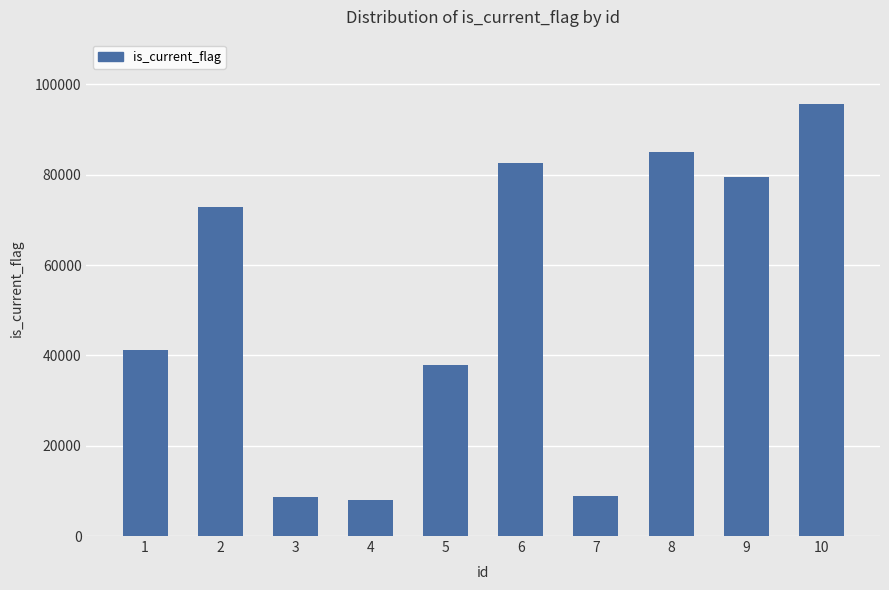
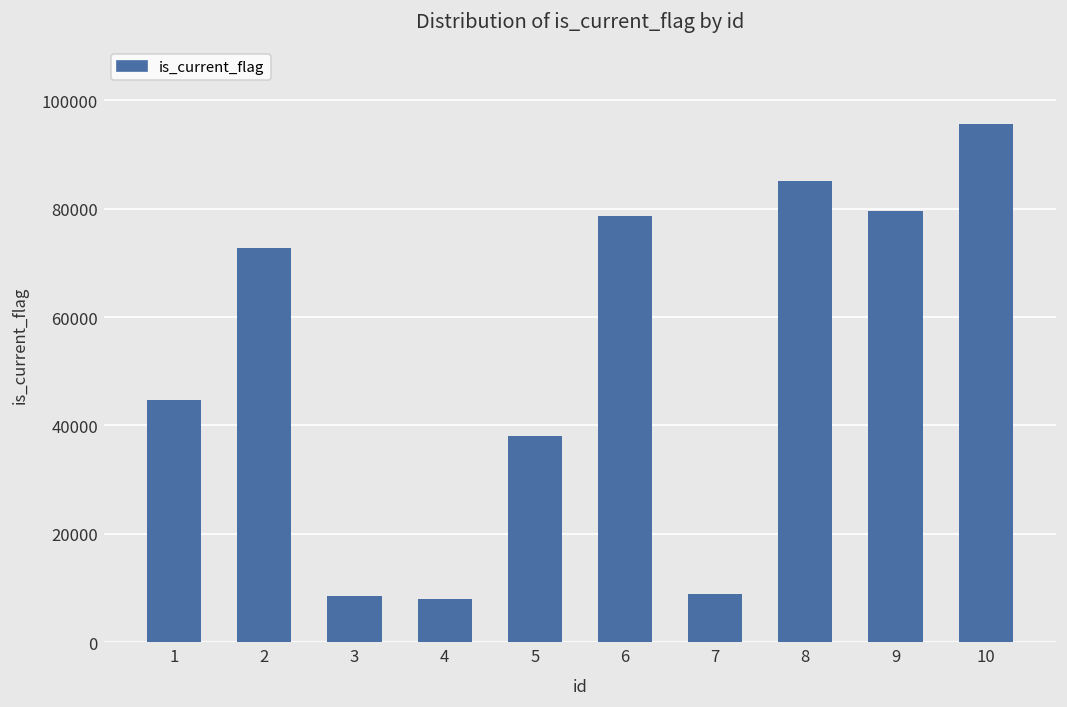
1: 41000 -> 45000
6: 83000 -> 79000
